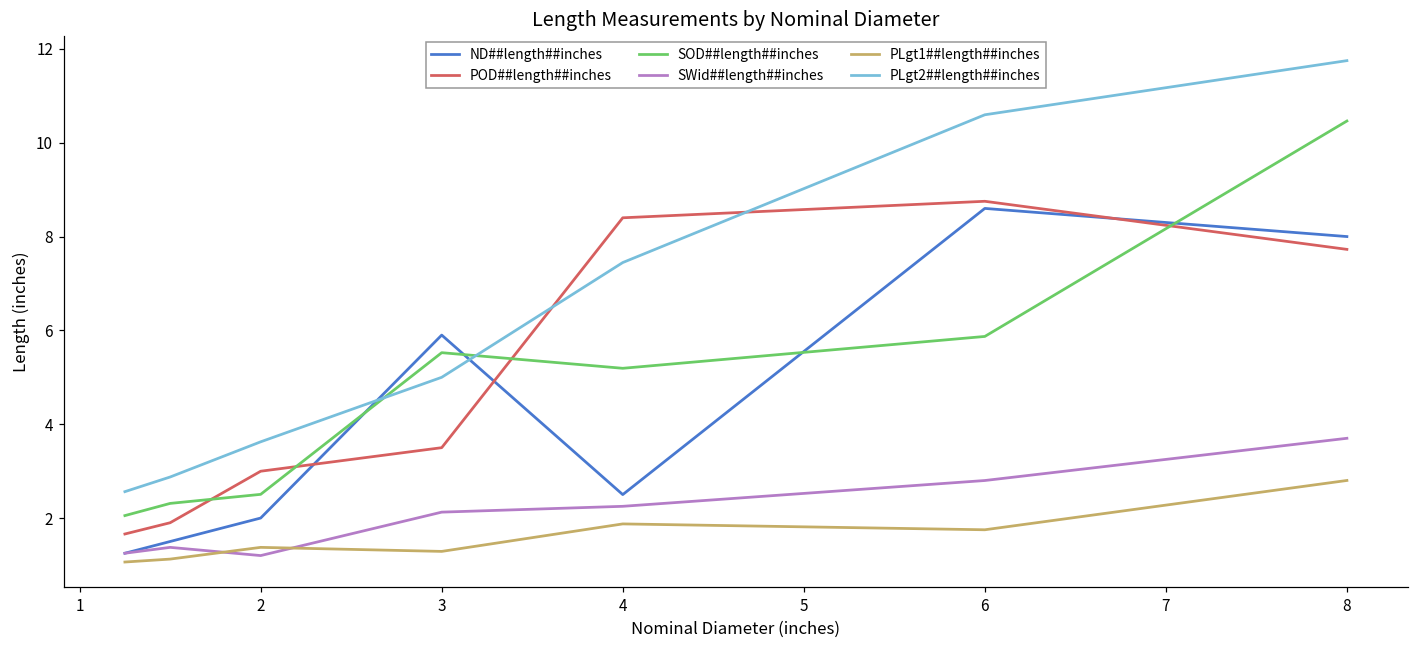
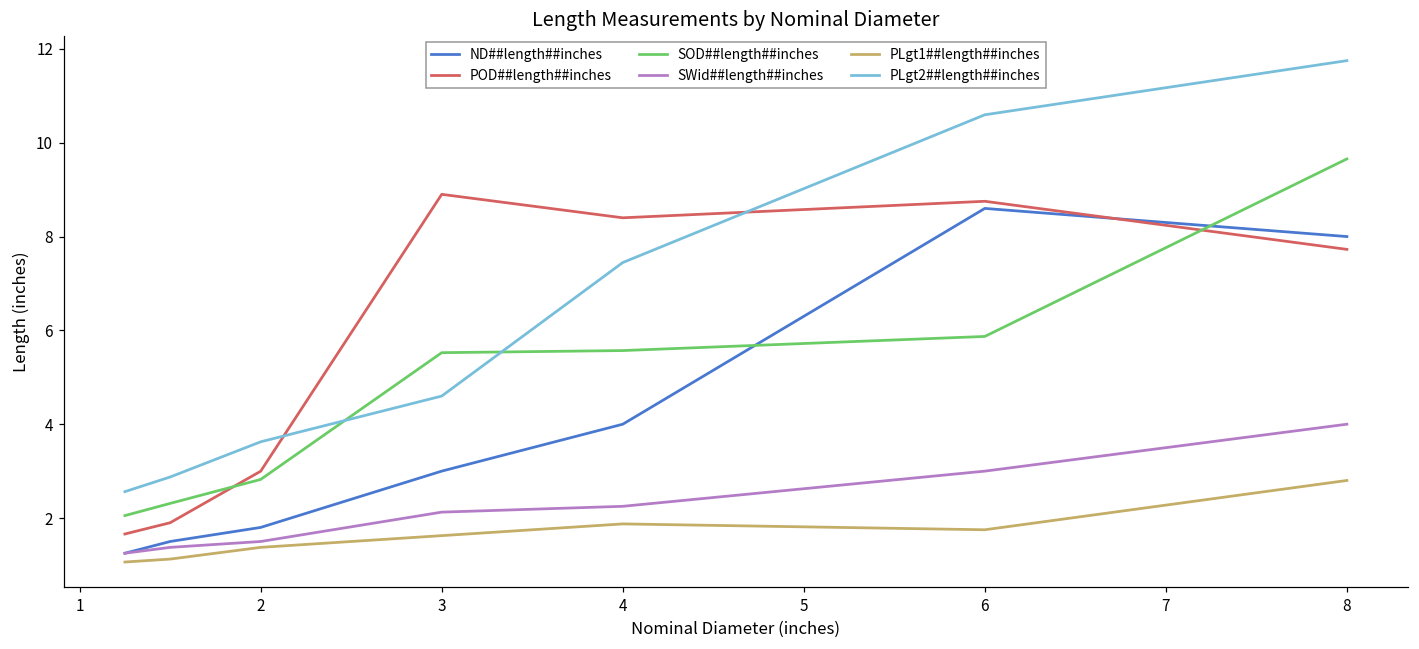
ND##length##inches, 2: 2.0 -> 1.8
SOD##length##inches, 2: 2.5 -> 2.8
SWid##length##inches, 2: 1.2 -> 1.5
ND##length##inches, 3: 5.9 -> 3.0
POD##length##inches, 3: 3.5 -> 8.9
PLgt1##length##inches, 3: 1.3 -> 1.6
PLgt2##length##inches, 3: 5.0 -> 4.6
ND##length##inches, 4: 2.5 -> 4.0
SOD##length##inches, 4: 5.2 -> 5.6
SWid##length##inches, 6: 2.8 -> 3.0
SOD##length##inches, 8: 10.5 -> 9.7
SWid##length##inches, 8: 3.7 -> 4.0
